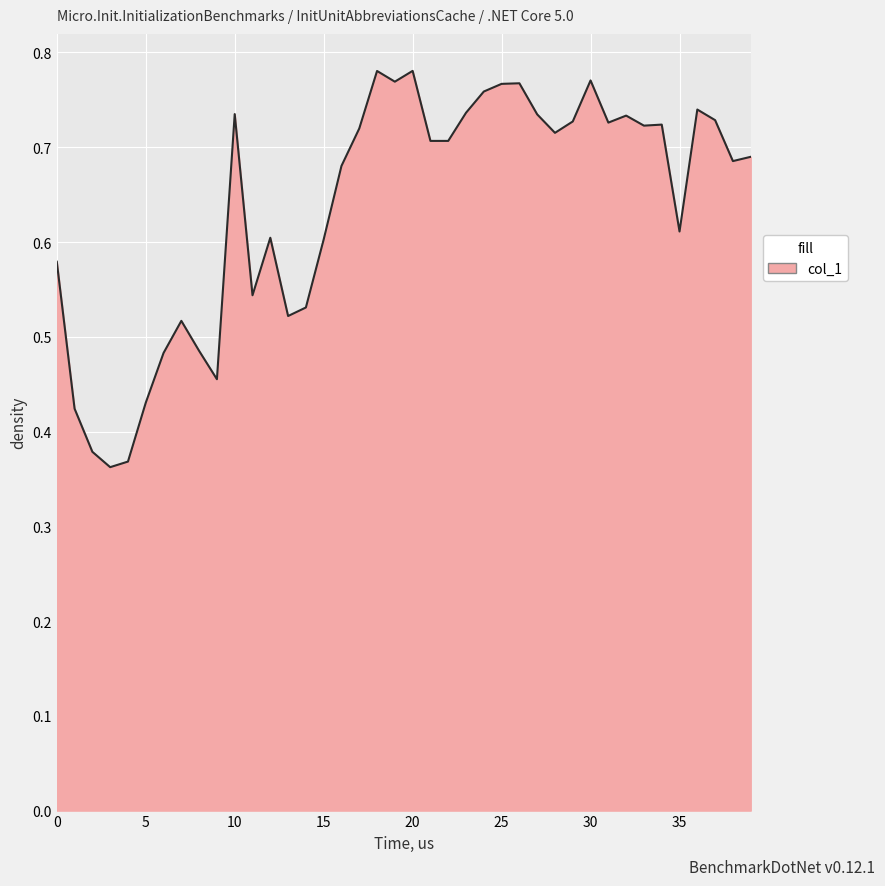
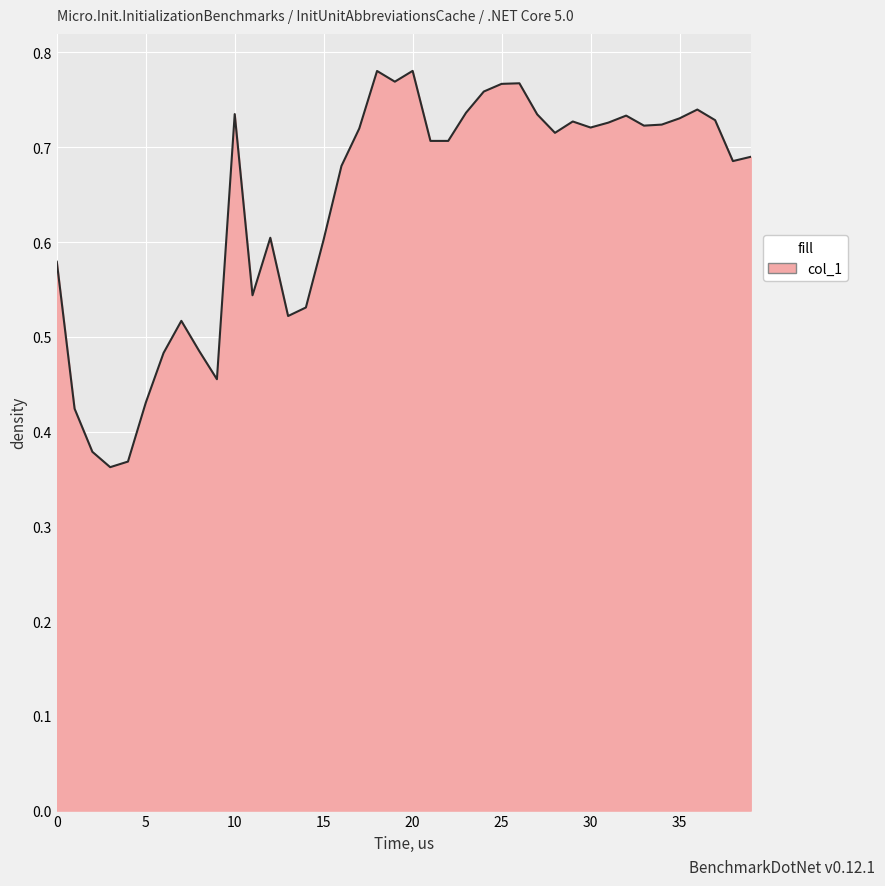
30: 0.77 -> 0.72
35: 0.61 -> 0.73
